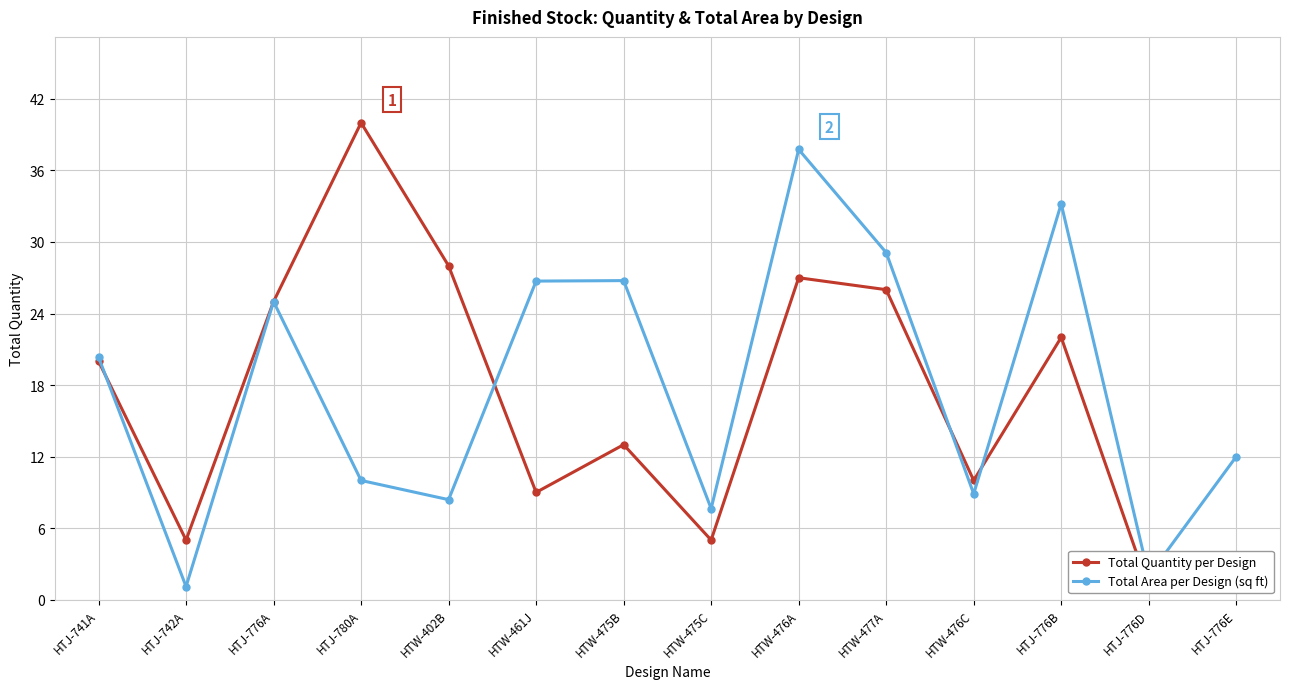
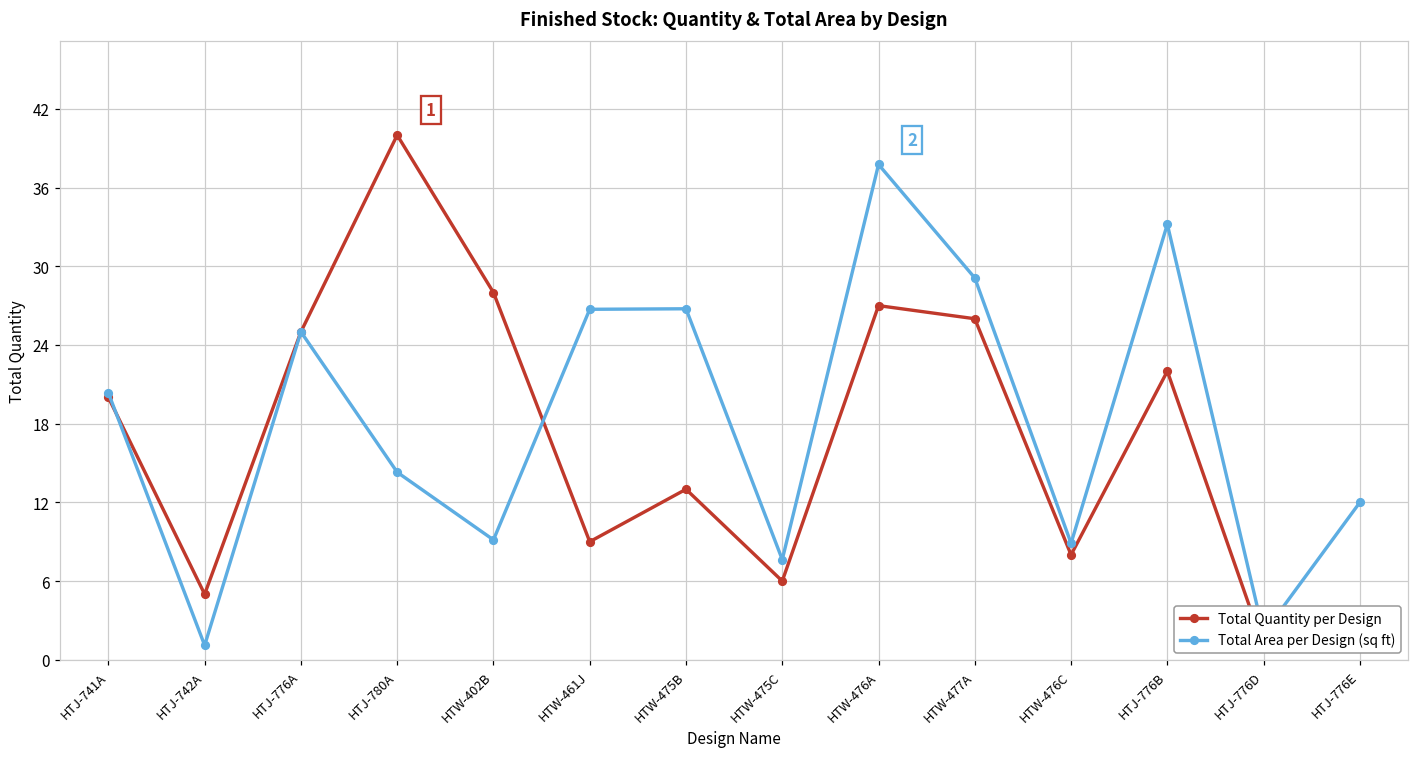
Total Area per Design (sq ft), HTJ-780A: 10.0 -> 14.3
Total Area per Design (sq ft), HTW-402B: 8.4 -> 9.1
Total Quantity per Design, HTW-475C: 5 -> 6
Total Quantity per Design, HTW-476C: 10 -> 8
